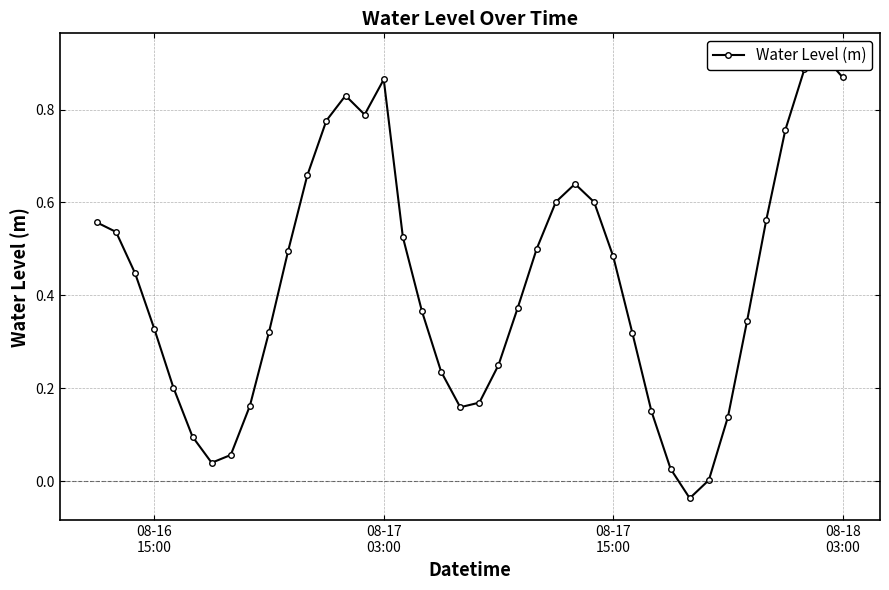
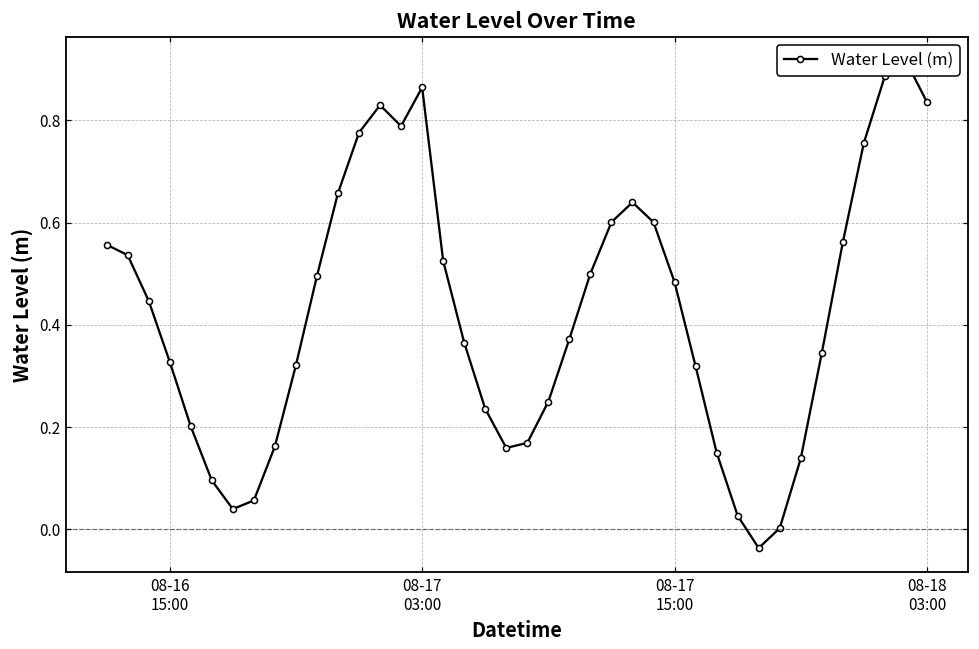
08-18 03:00: 0.87 -> 0.84
